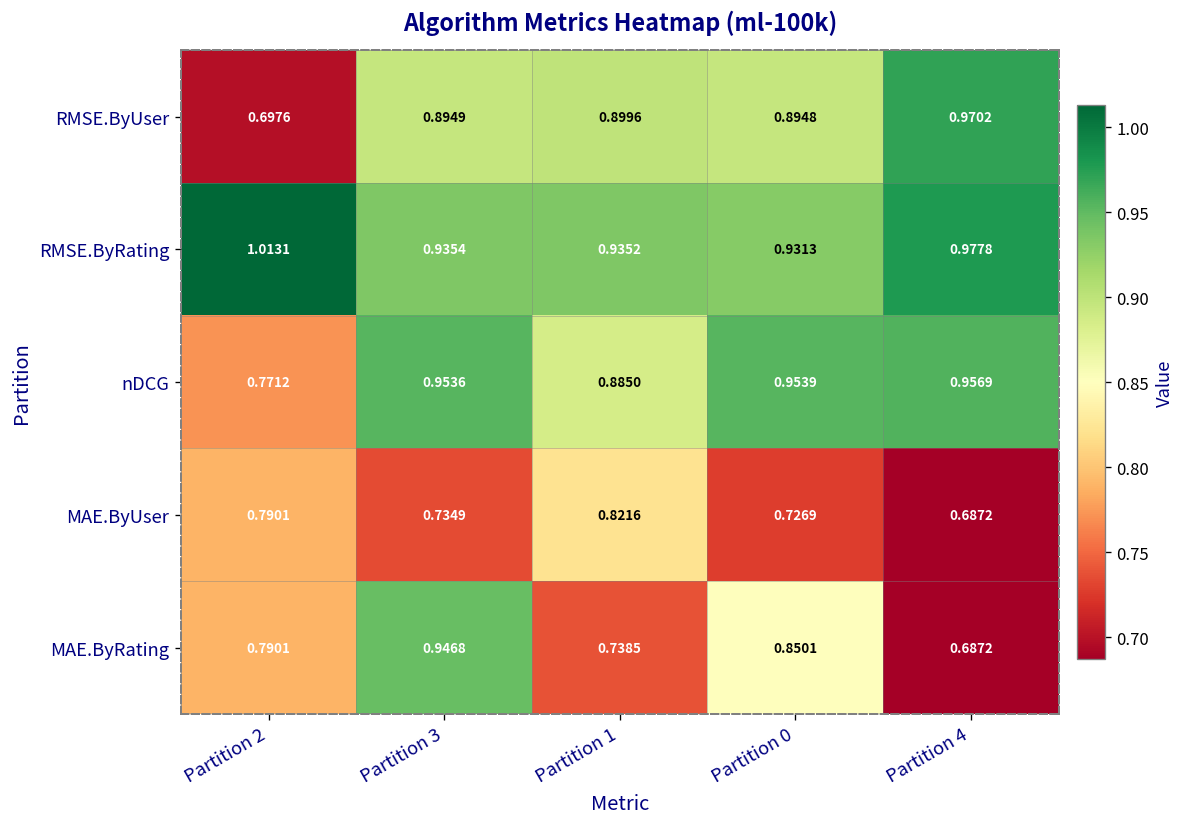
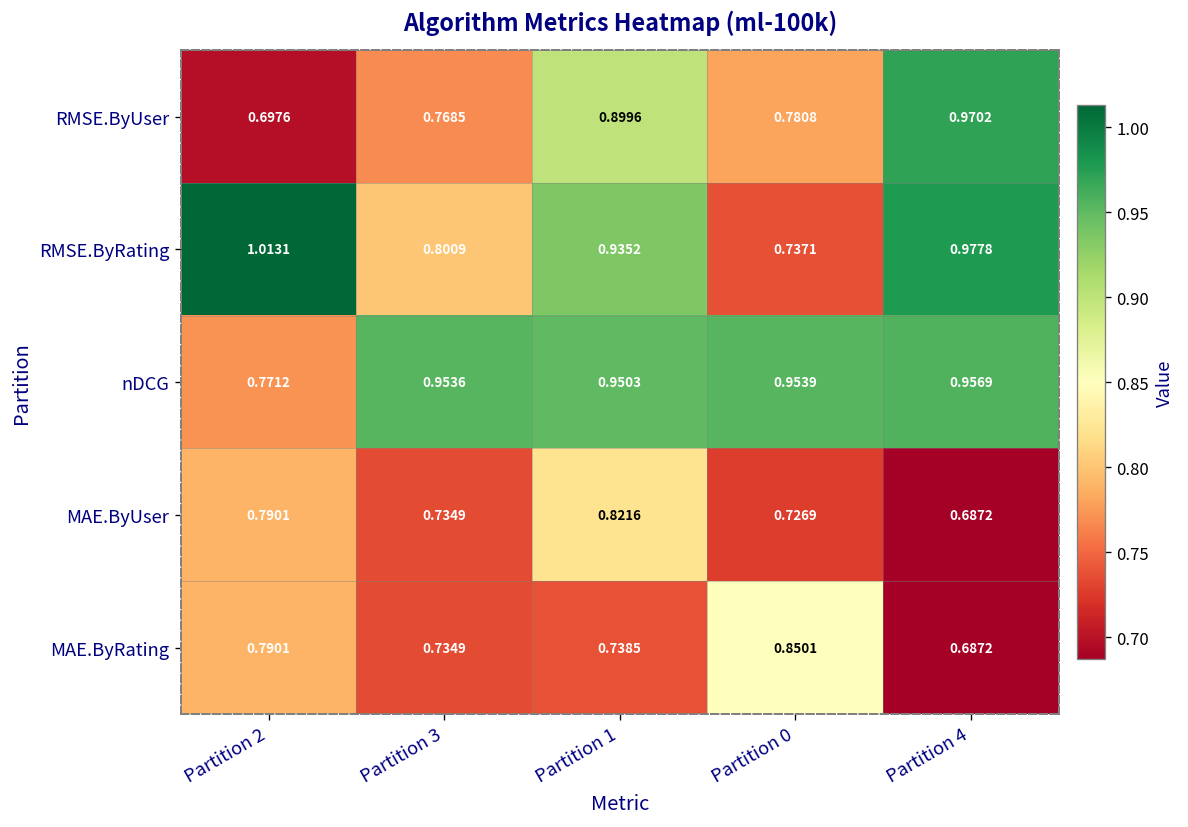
RMSE.ByUser, Partition 3: 0.8949 -> 0.7685
RMSE.ByUser, Partition 0: 0.8948 -> 0.7808
RMSE.ByRating, Partition 3: 0.9354 -> 0.8009
RMSE.ByRating, Partition 0: 0.9313 -> 0.7371
nDCG, Partition 1: 0.8850 -> 0.9503
MAE.ByRating, Partition 3: 0.9468 -> 0.7349
